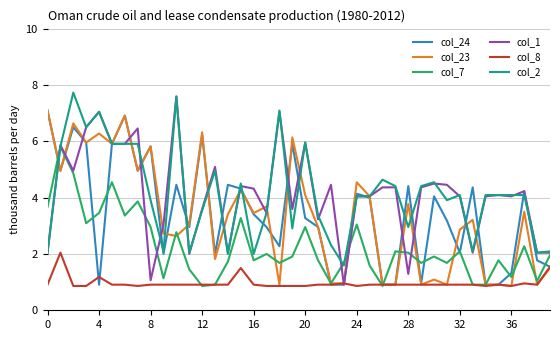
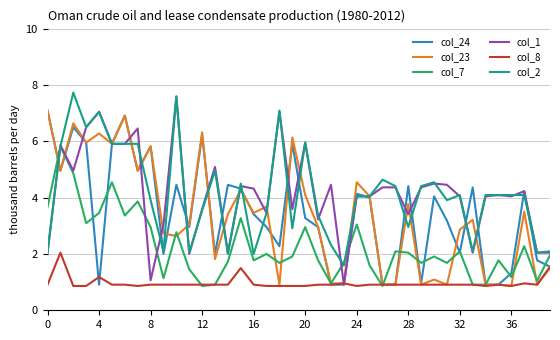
col_1, 28: 1.3 -> 3.4
